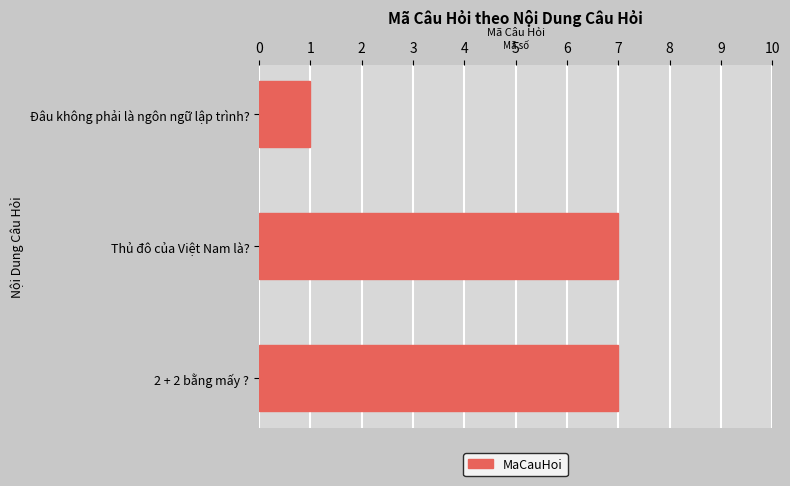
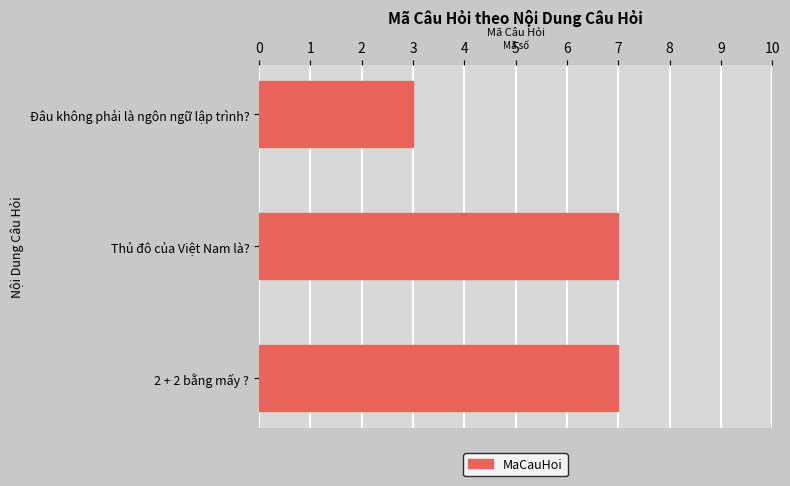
Đâu không phải là ngôn ngữ lập trình?: 1 -> 3
